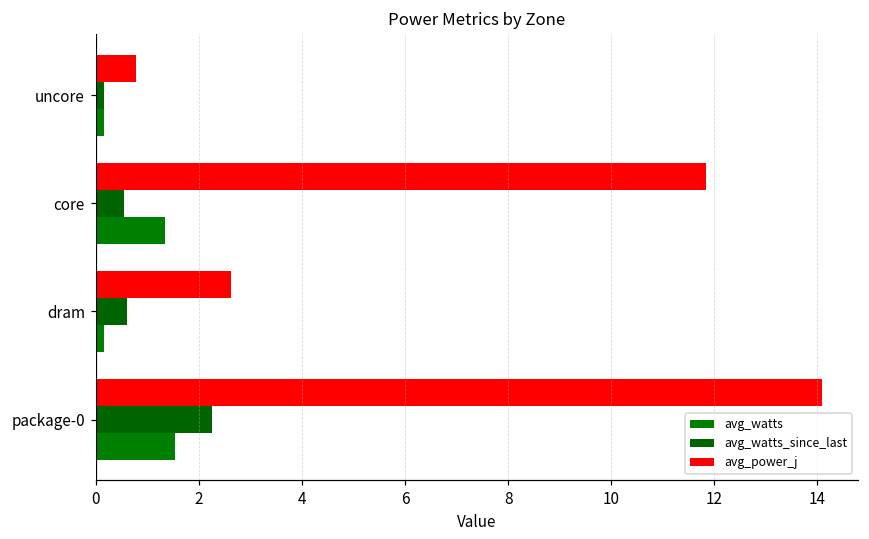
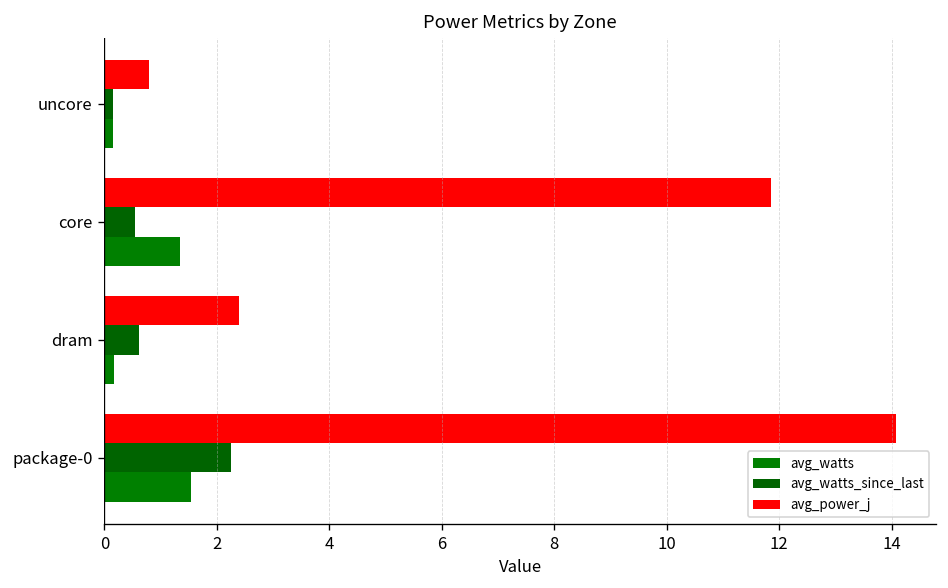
avg_power_j, dram: 2.6 -> 2.4
